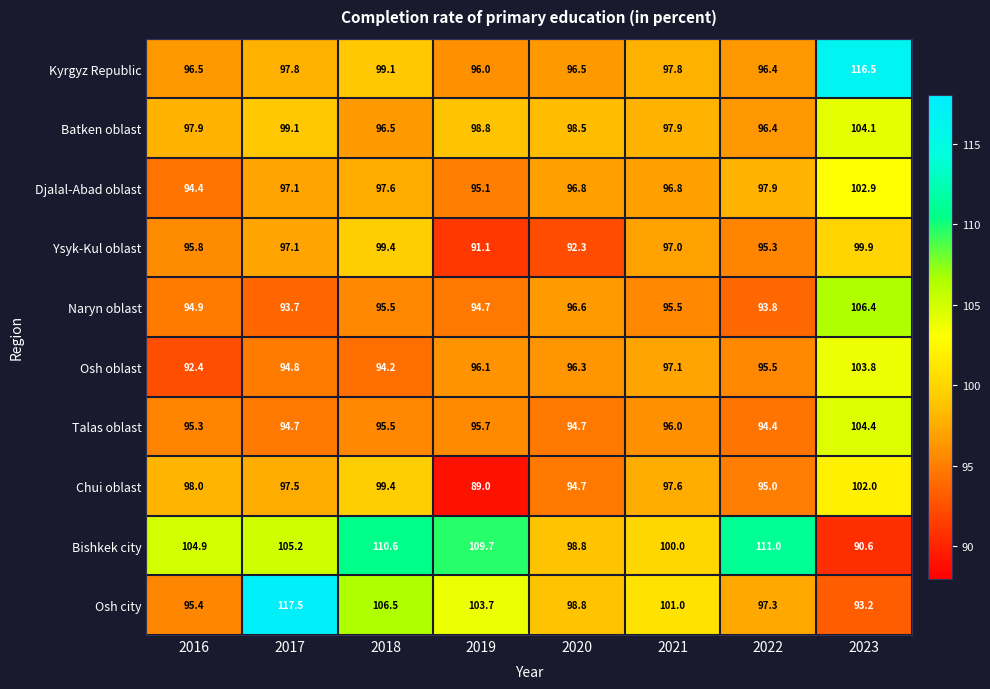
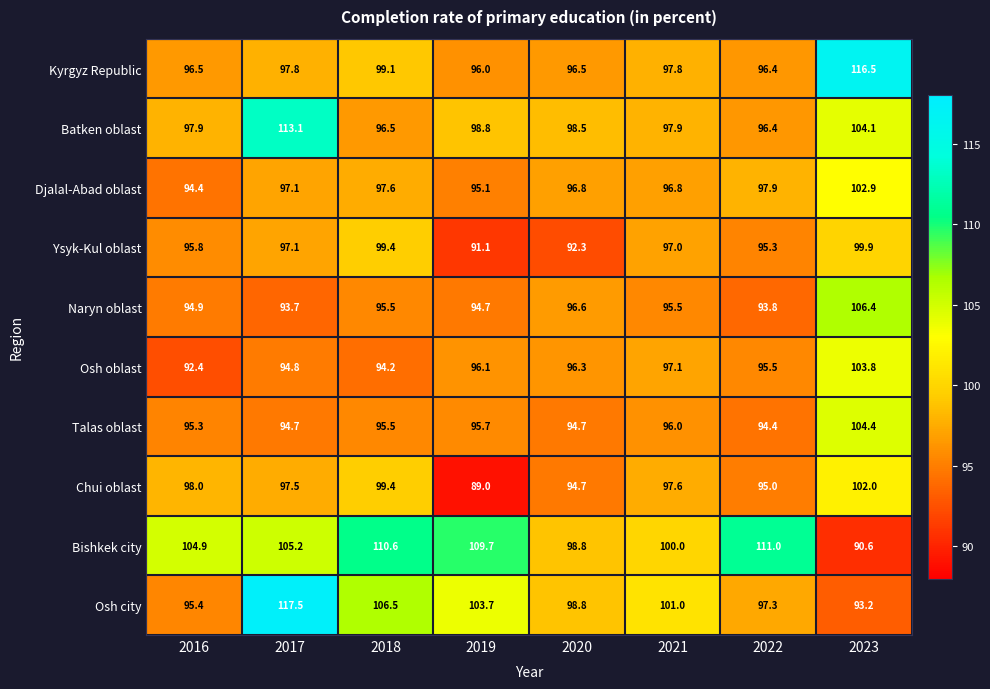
Batken oblast, 2017: 99.1 -> 113.1
